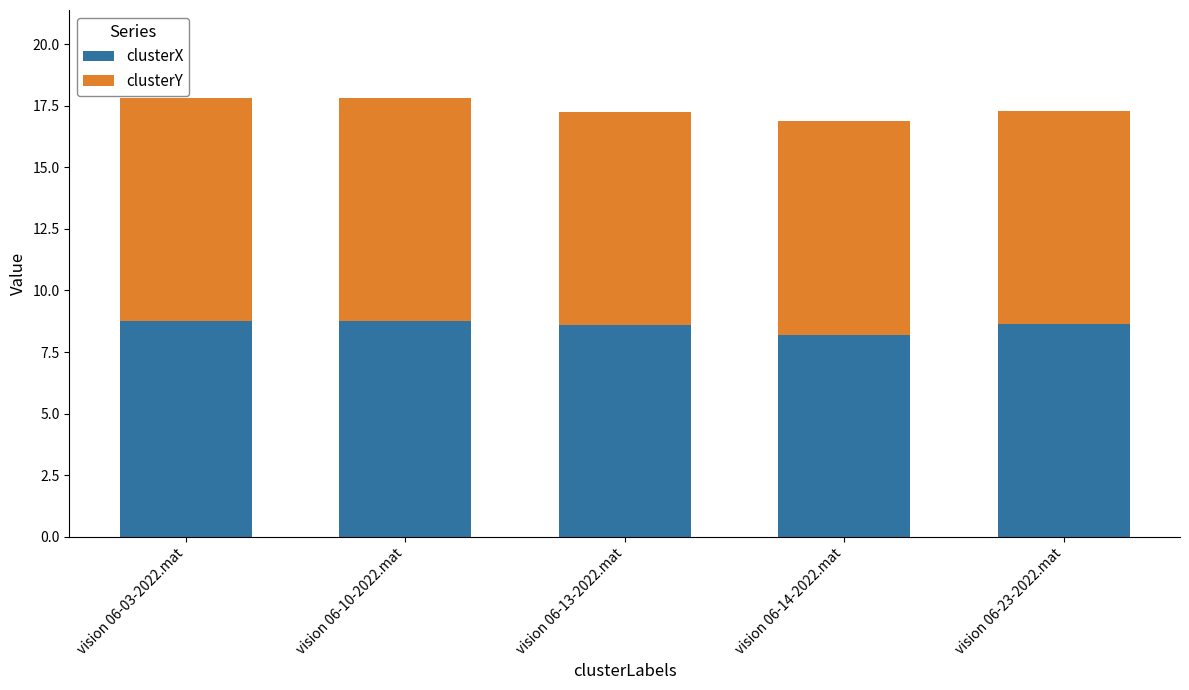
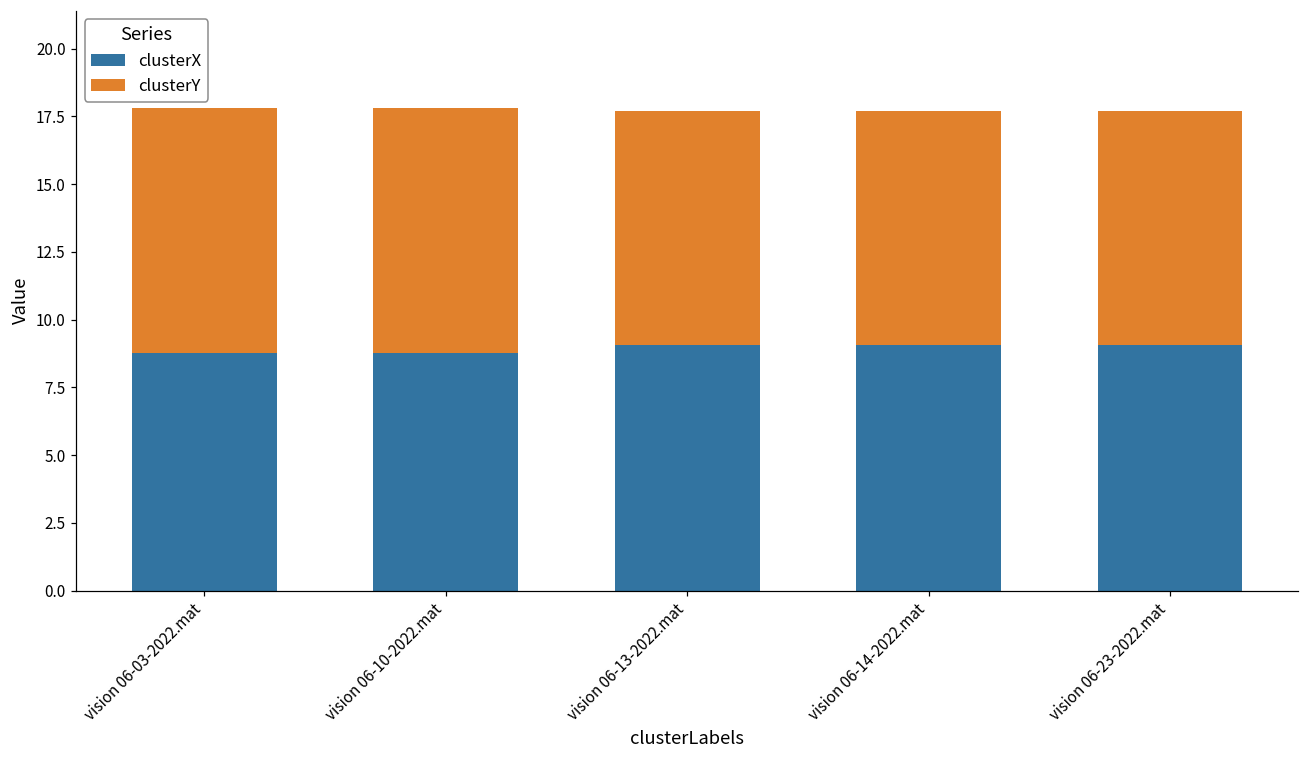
clusterX, vision 06-13-2022.mat: 8.6 -> 9.0
clusterX, vision 06-14-2022.mat: 8.2 -> 9.0
clusterX, vision 06-23-2022.mat: 8.6 -> 9.0
